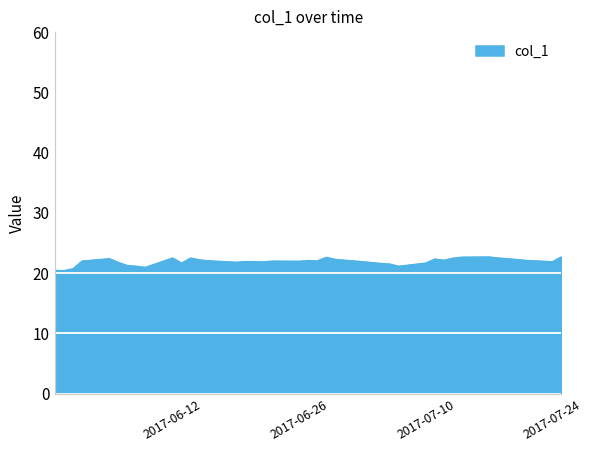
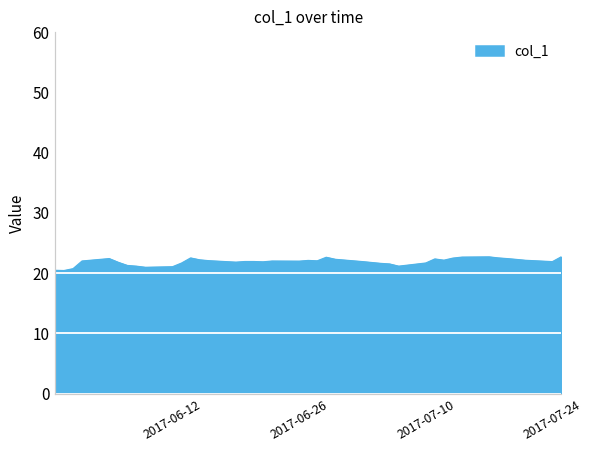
2017-06-12: 23 -> 21
